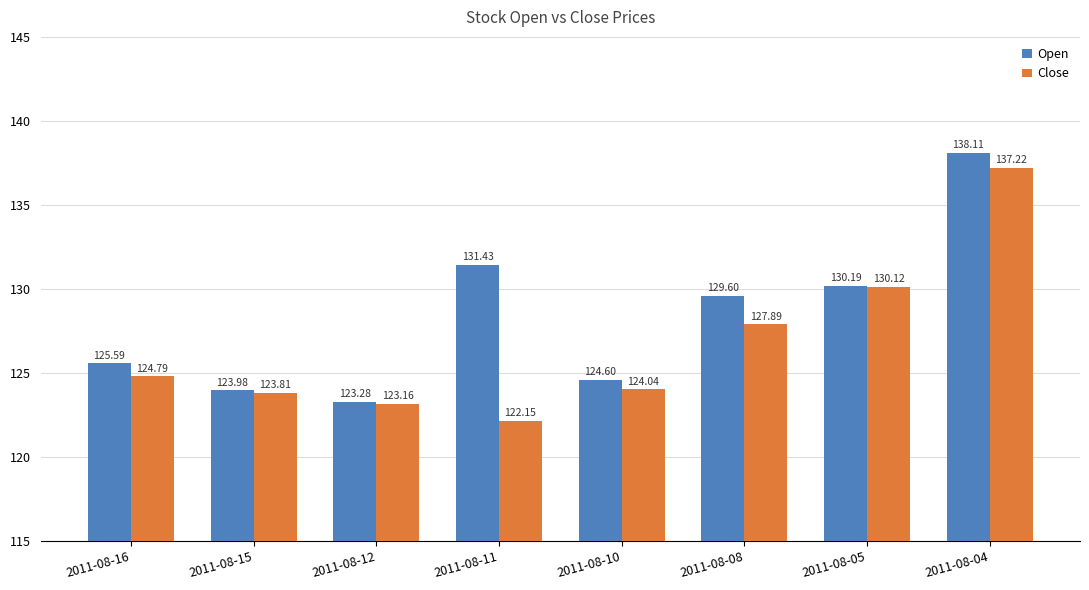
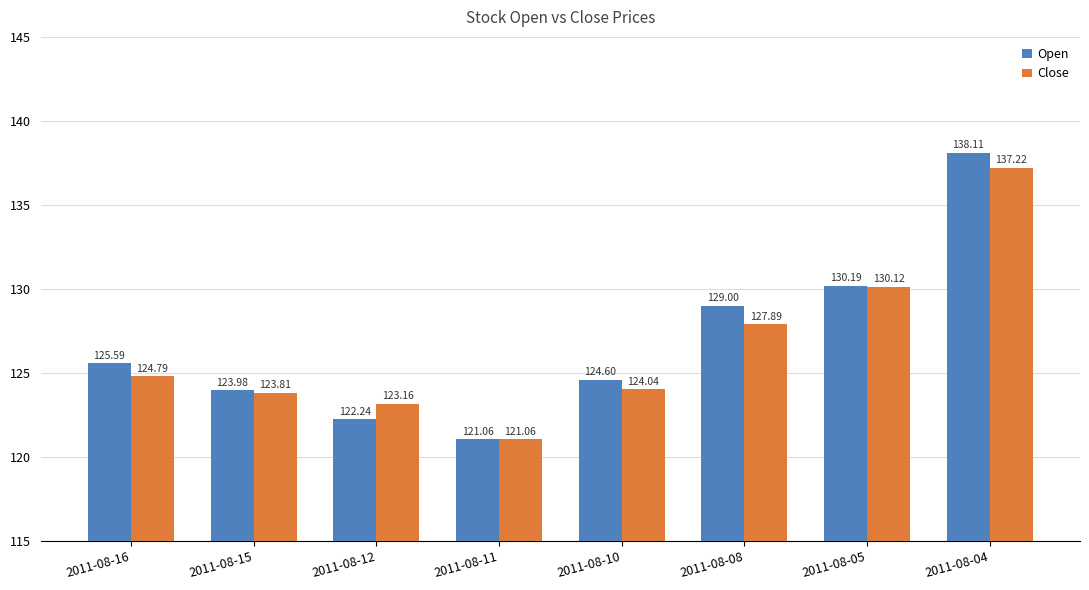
Open, 2011-08-12: 123.28 -> 122.24
Open, 2011-08-11: 131.43 -> 121.06
Close, 2011-08-11: 122.15 -> 121.06
Open, 2011-08-08: 129.60 -> 129.00
